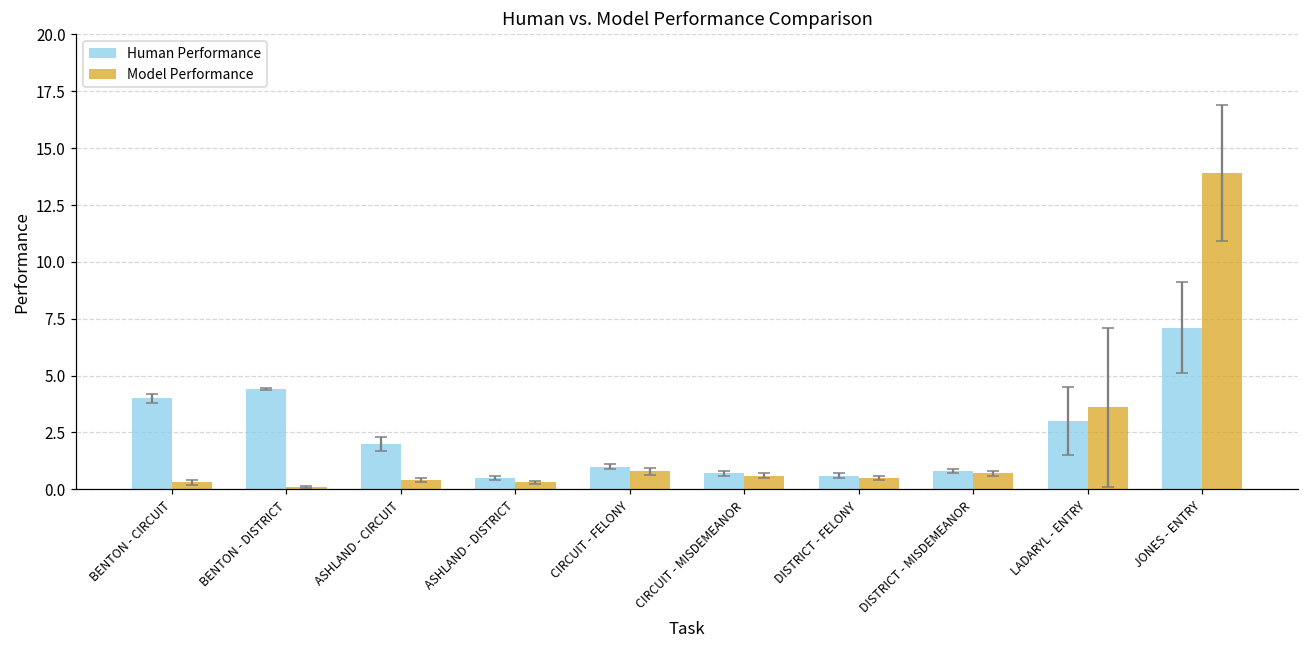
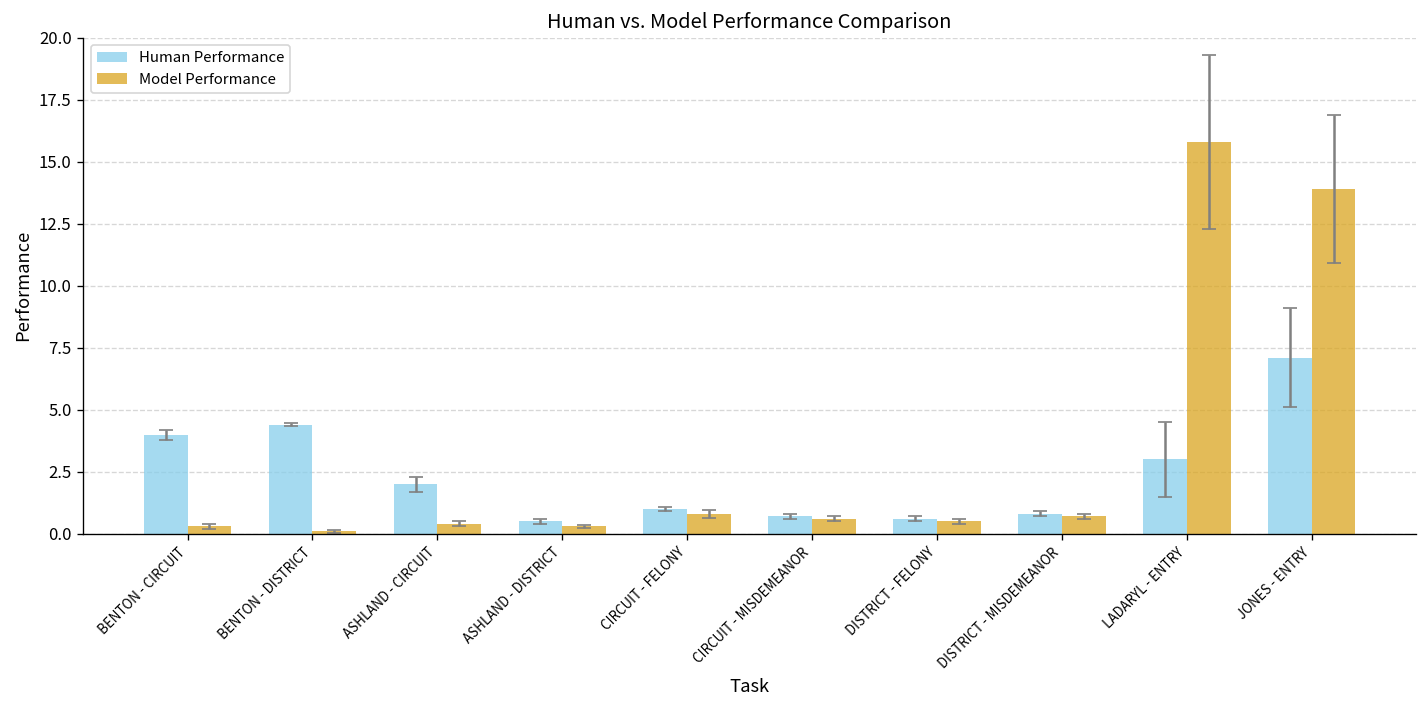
Model Performance, LADARYL - ENTRY: 3.6 -> 15.8
